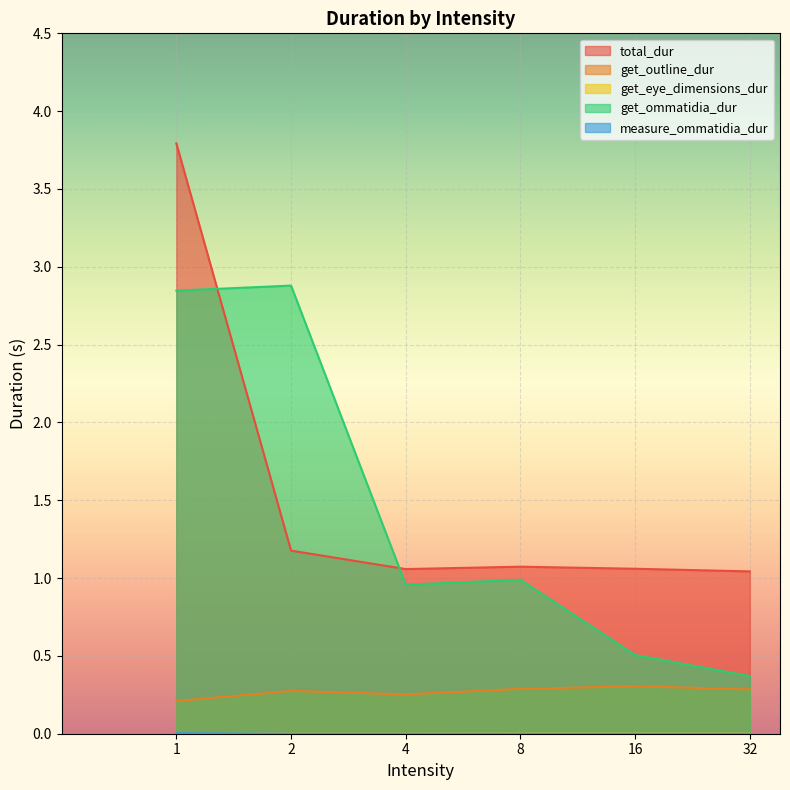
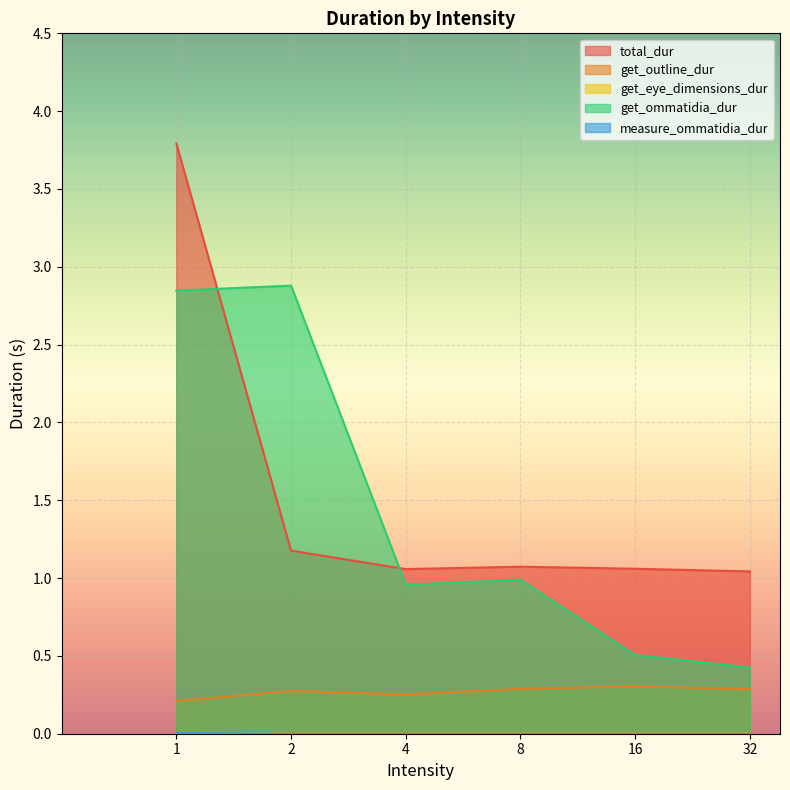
get_ommatidia_dur, 32: 0.37 -> 0.43
